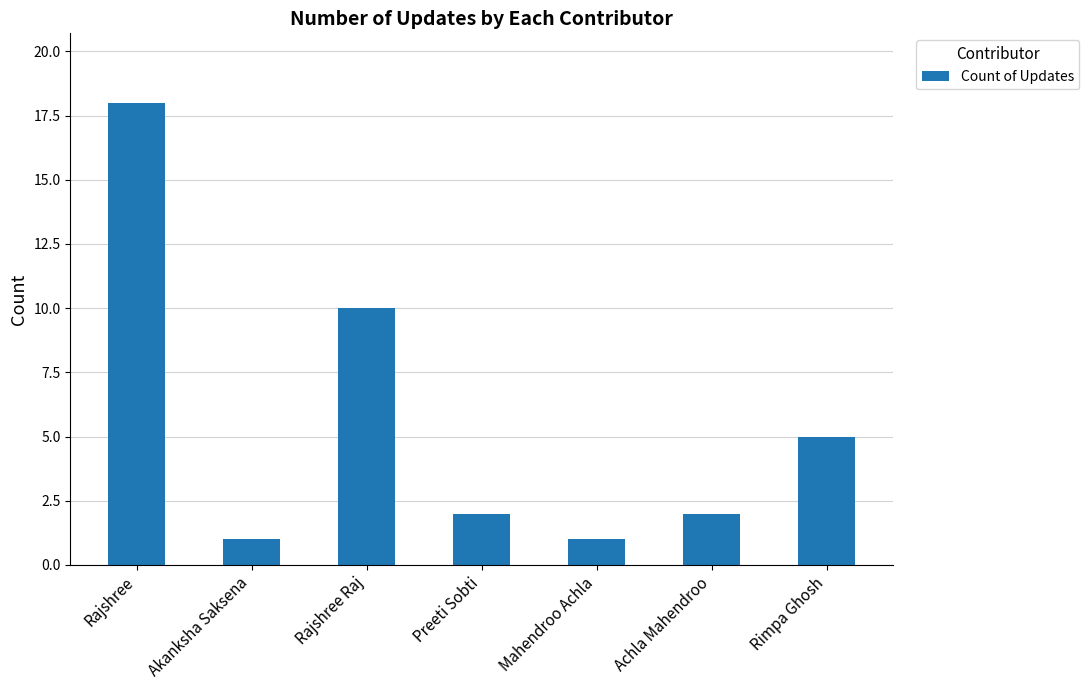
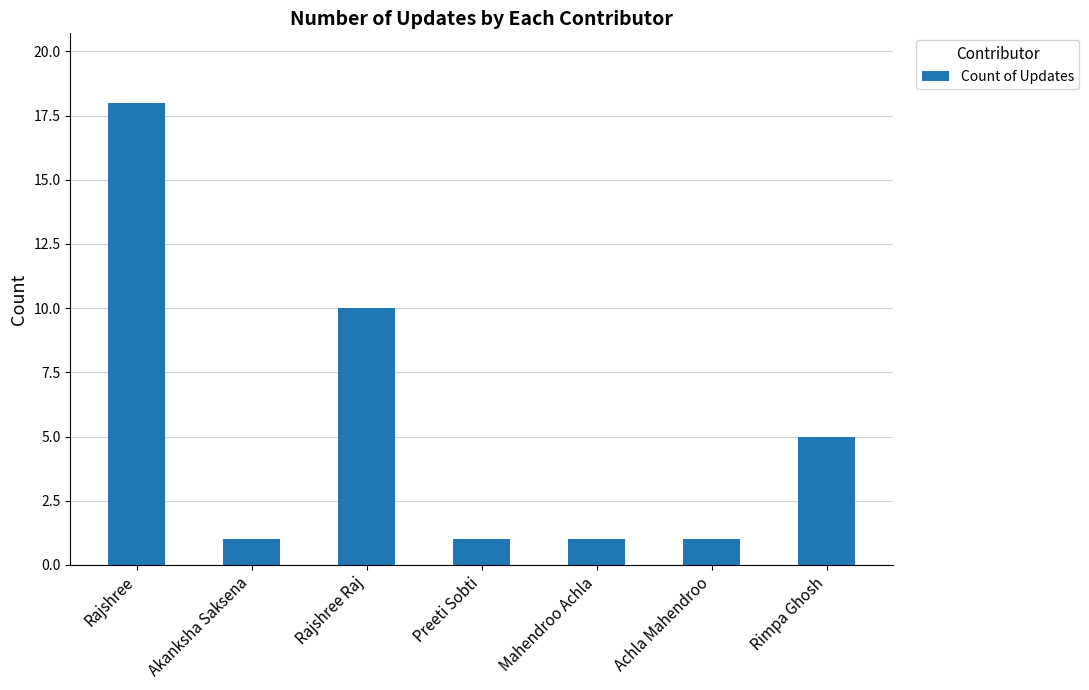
Preeti Sobti: 2 -> 1
Achla Mahendroo: 2 -> 1
